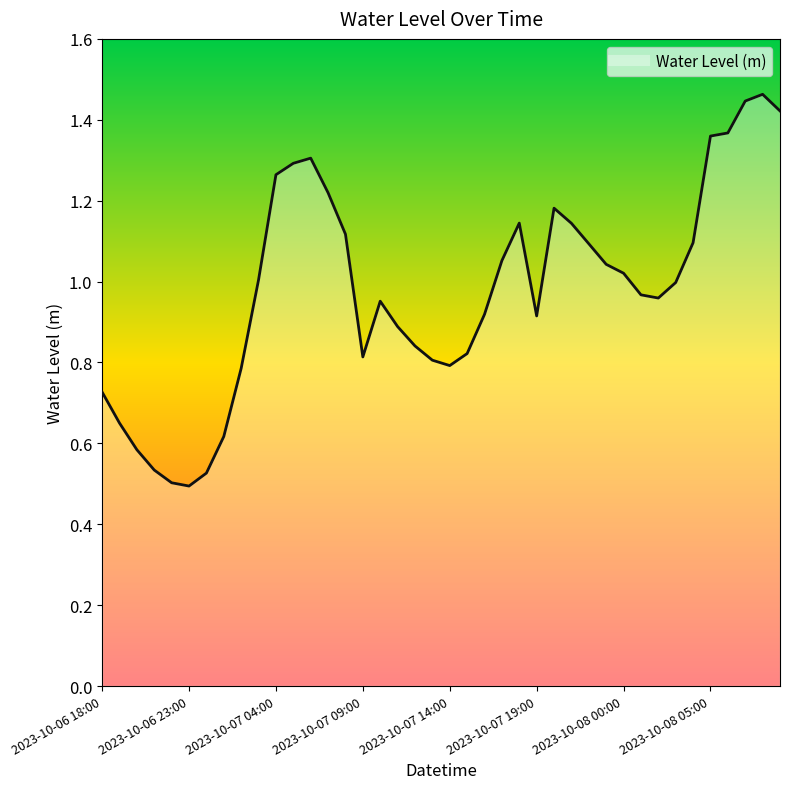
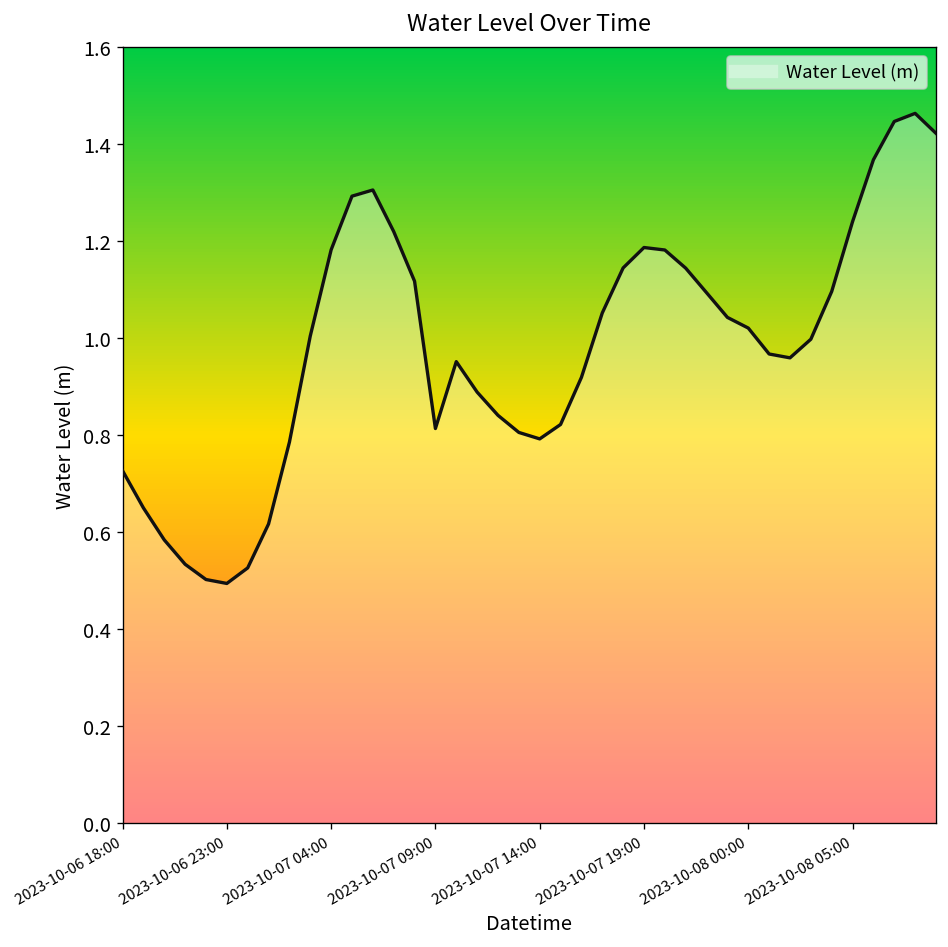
2023-10-07 04:00: 1.26 -> 1.18
2023-10-07 19:00: 0.92 -> 1.19
2023-10-08 05:00: 1.36 -> 1.24
